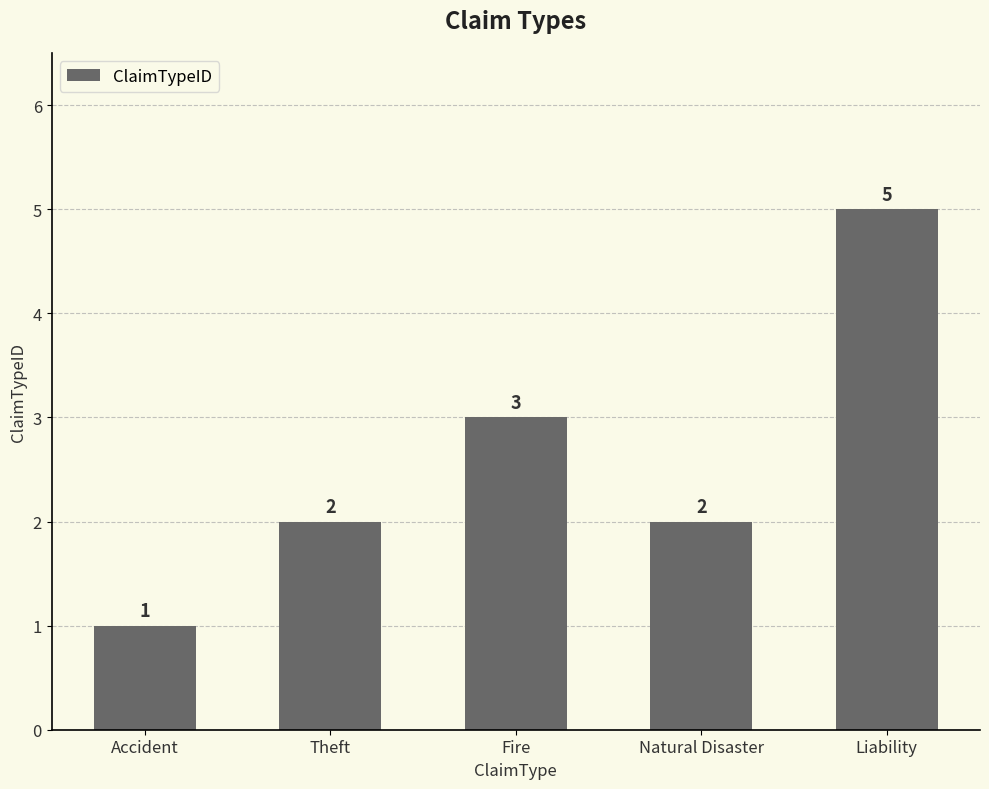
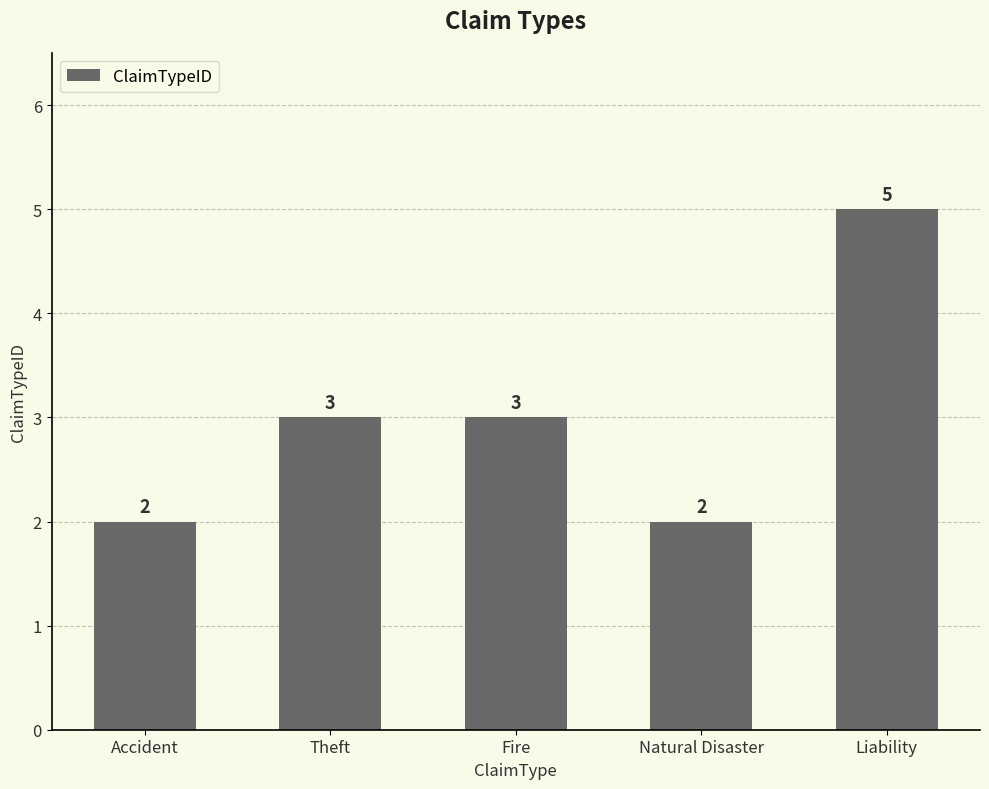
Accident: 1 -> 2
Theft: 2 -> 3
